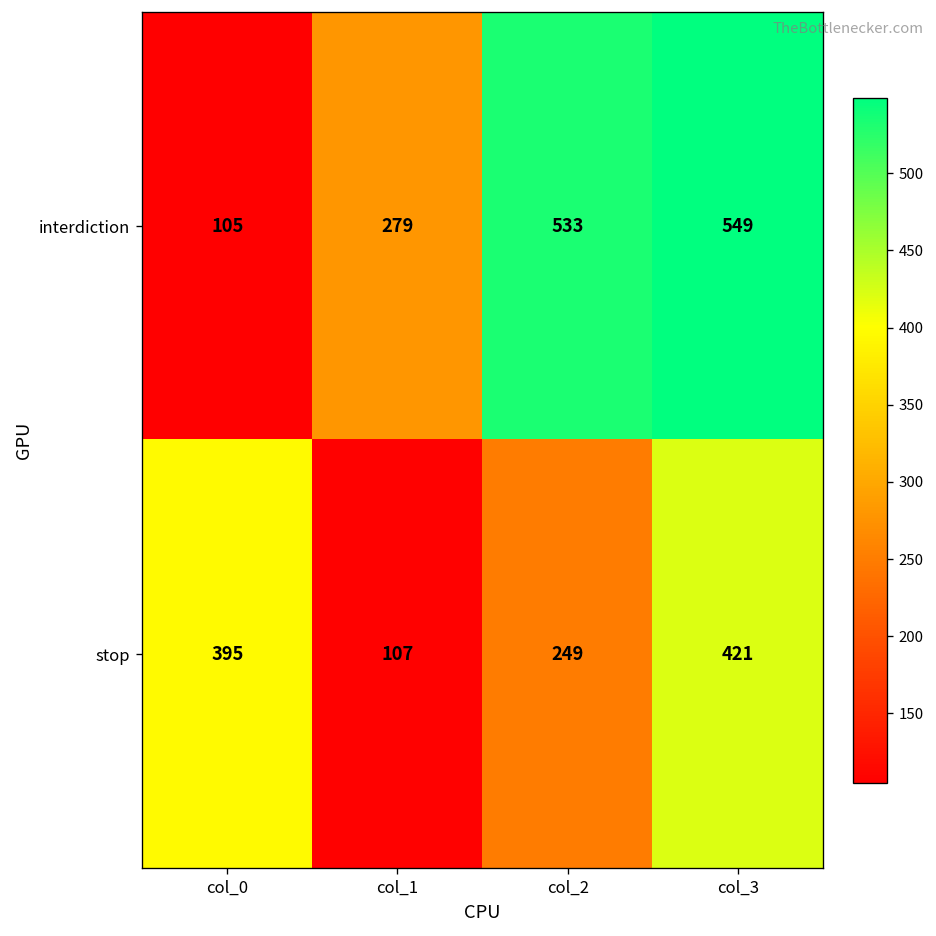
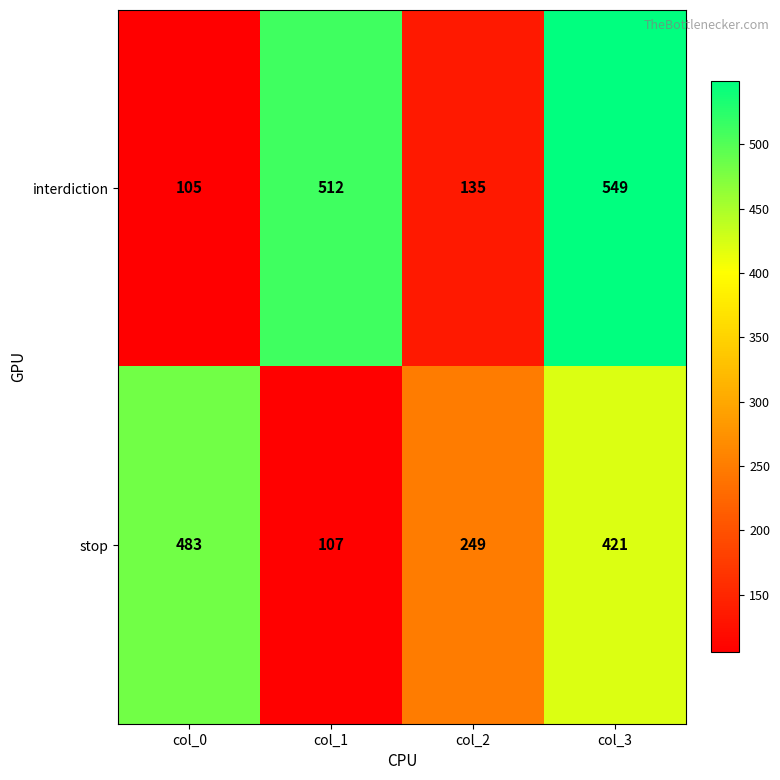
interdiction, col_1: 279 -> 512
interdiction, col_2: 533 -> 135
stop, col_0: 395 -> 483
